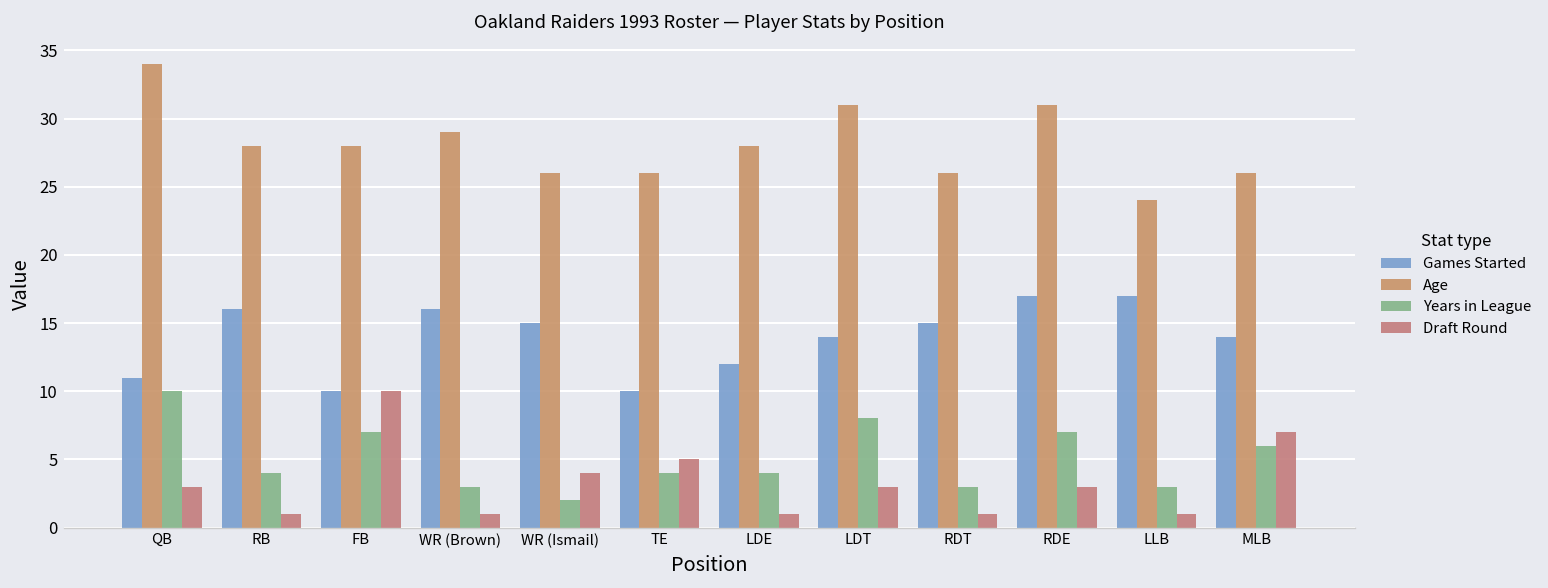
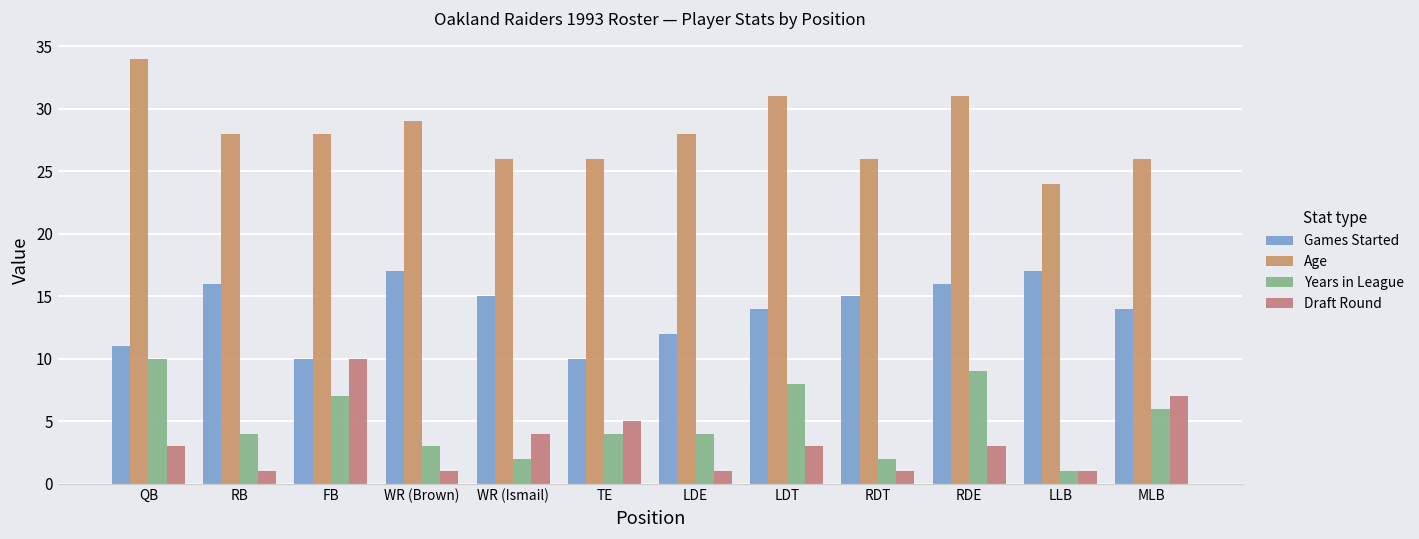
Games Started, WR (Brown): 16 -> 17
Years in League, RDT: 3 -> 2
Games Started, RDE: 17 -> 16
Years in League, RDE: 7 -> 9
Years in League, LLB: 3 -> 1
